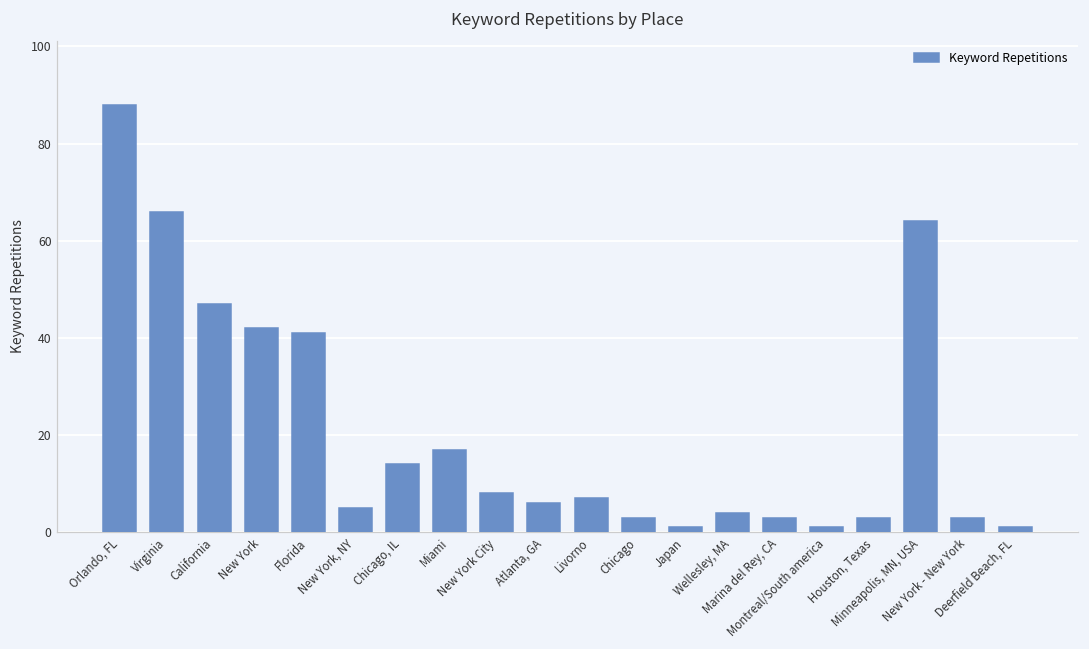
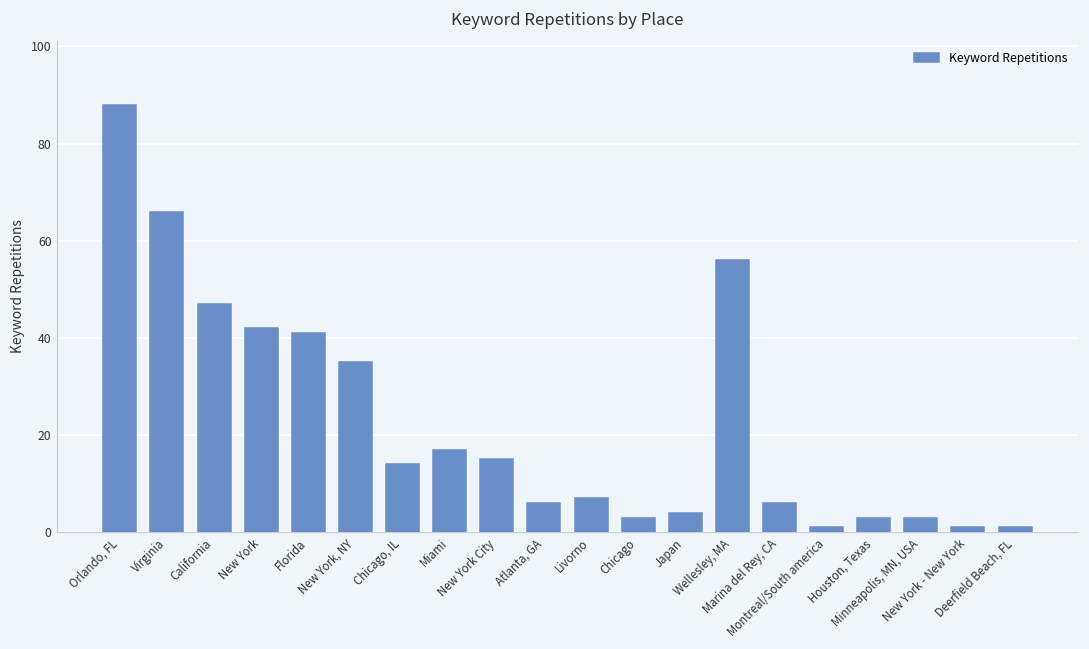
New York, NY: 5 -> 35
New York City: 8 -> 15
Japan: 1 -> 4
Wellesley, MA: 4 -> 56
Marina del Rey, CA: 3 -> 6
Minneapolis, MN, USA: 64 -> 3
New York - New York: 3 -> 1
